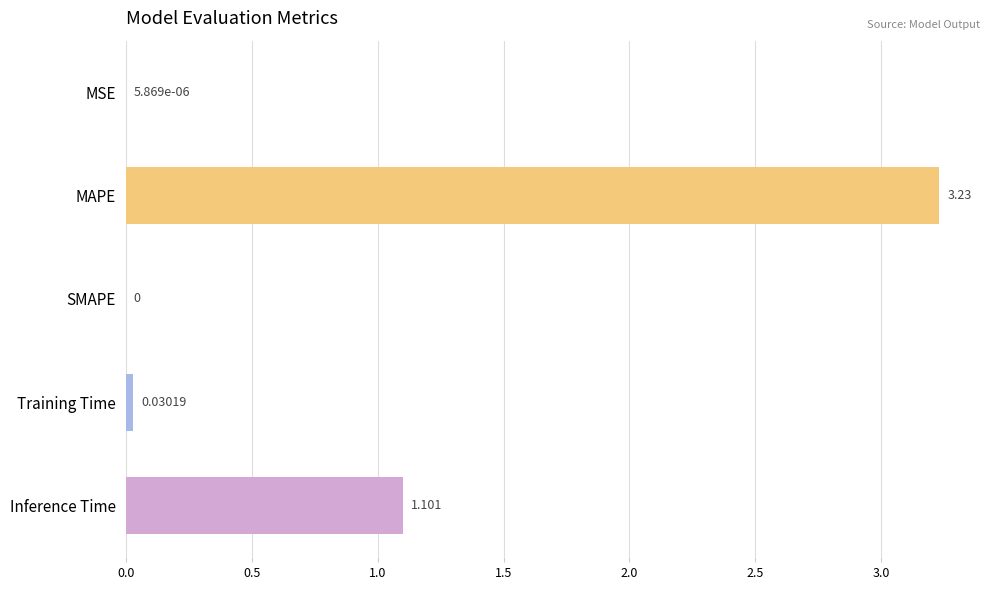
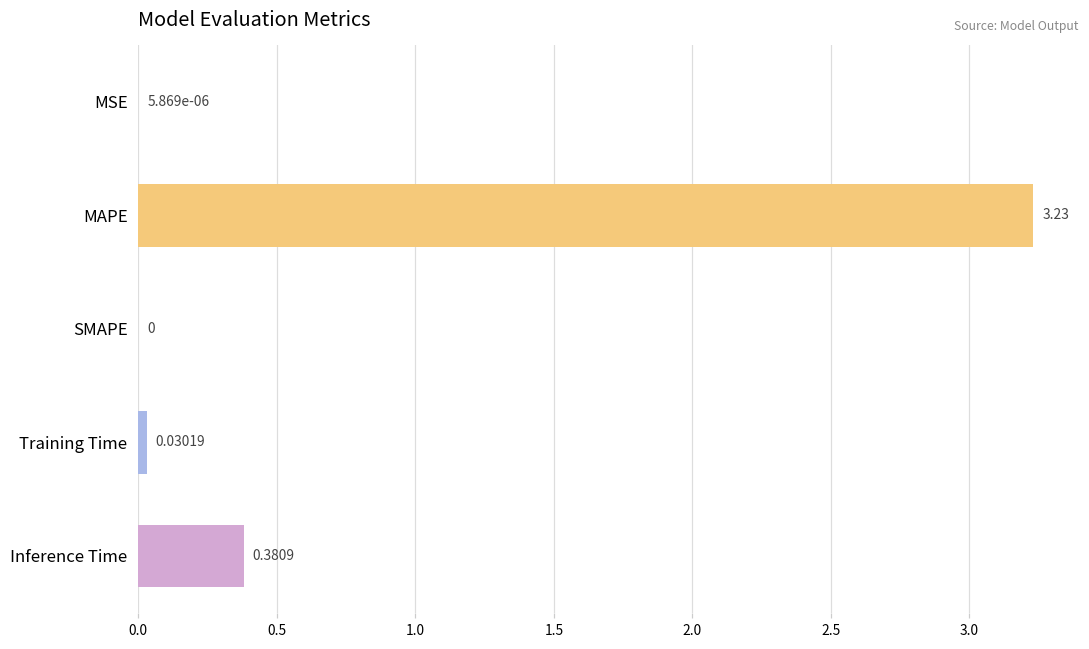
Inference Time: 1.101 -> 0.3809
